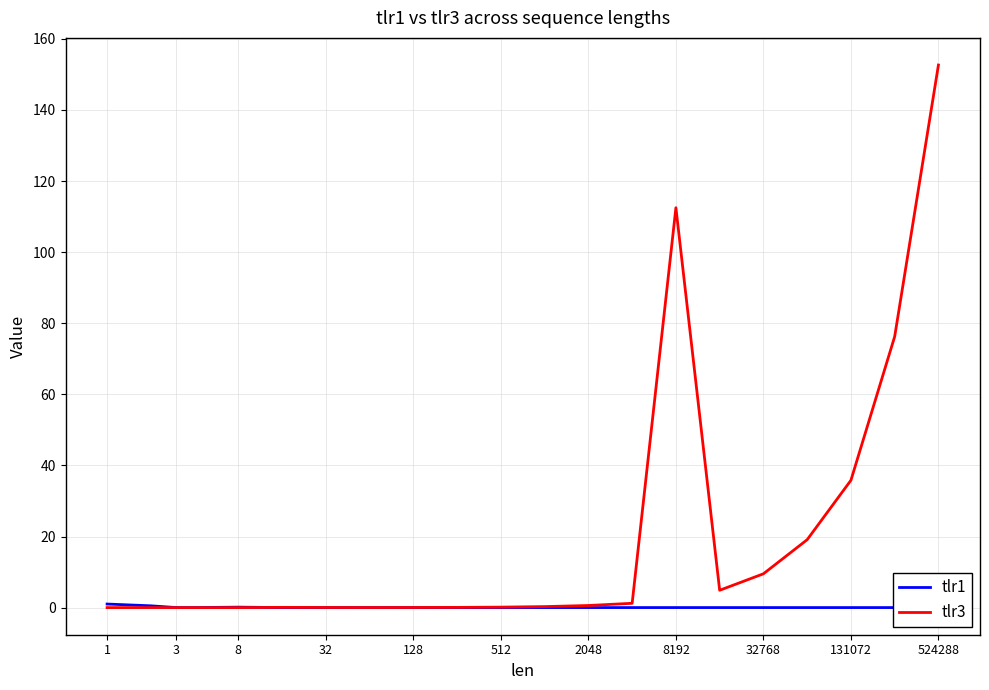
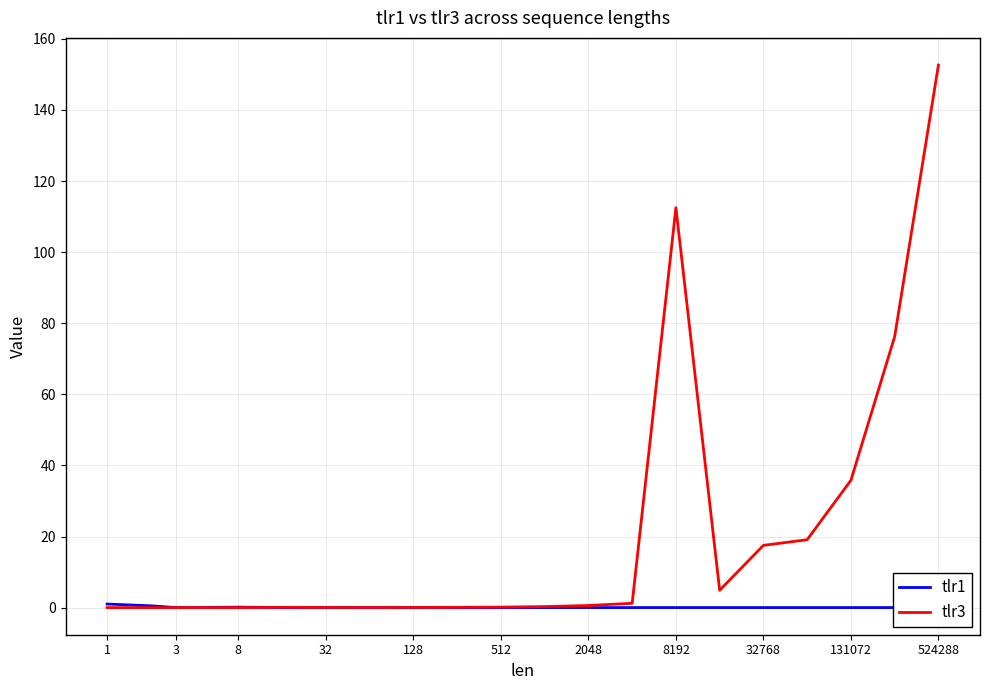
tlr3, 32768: 10 -> 18
